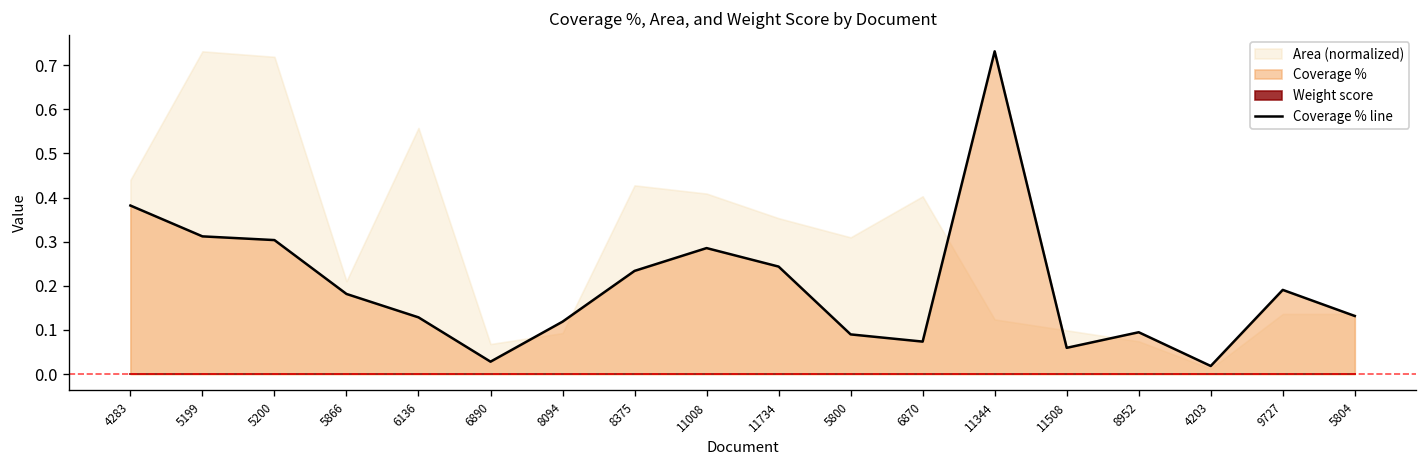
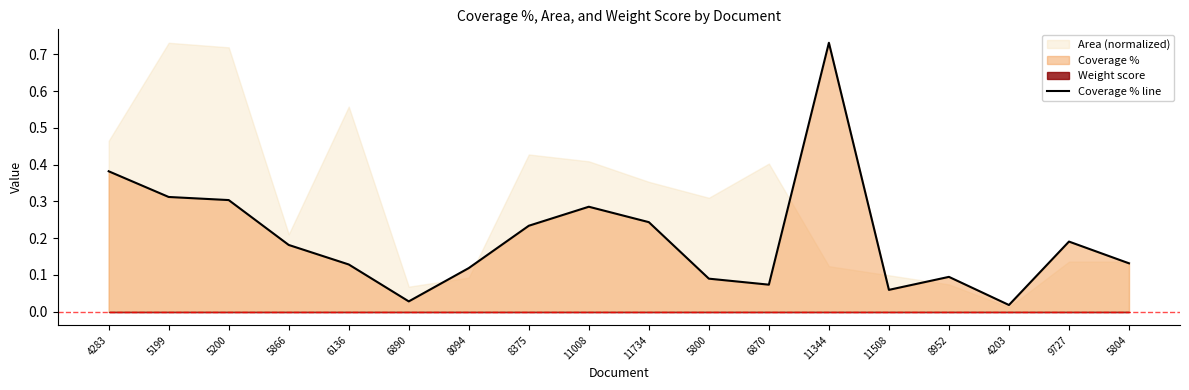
Area (normalized), 4283: 0.44 -> 0.46
